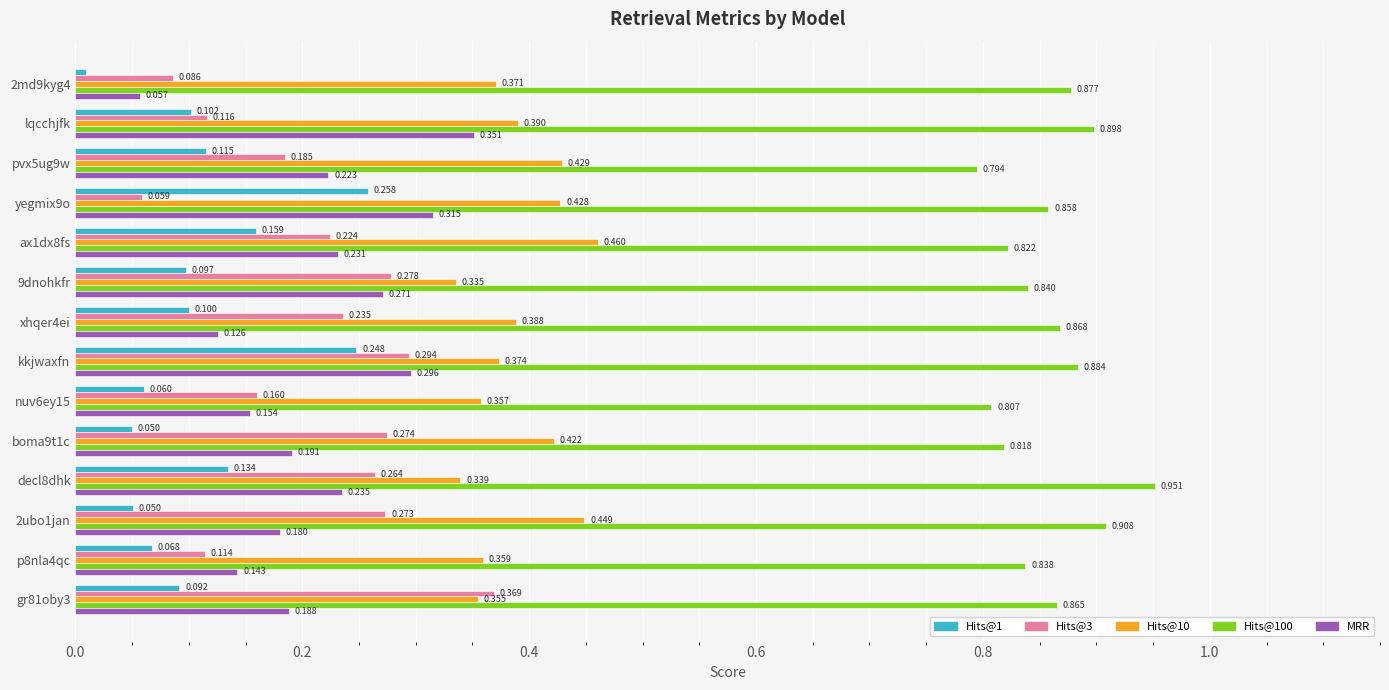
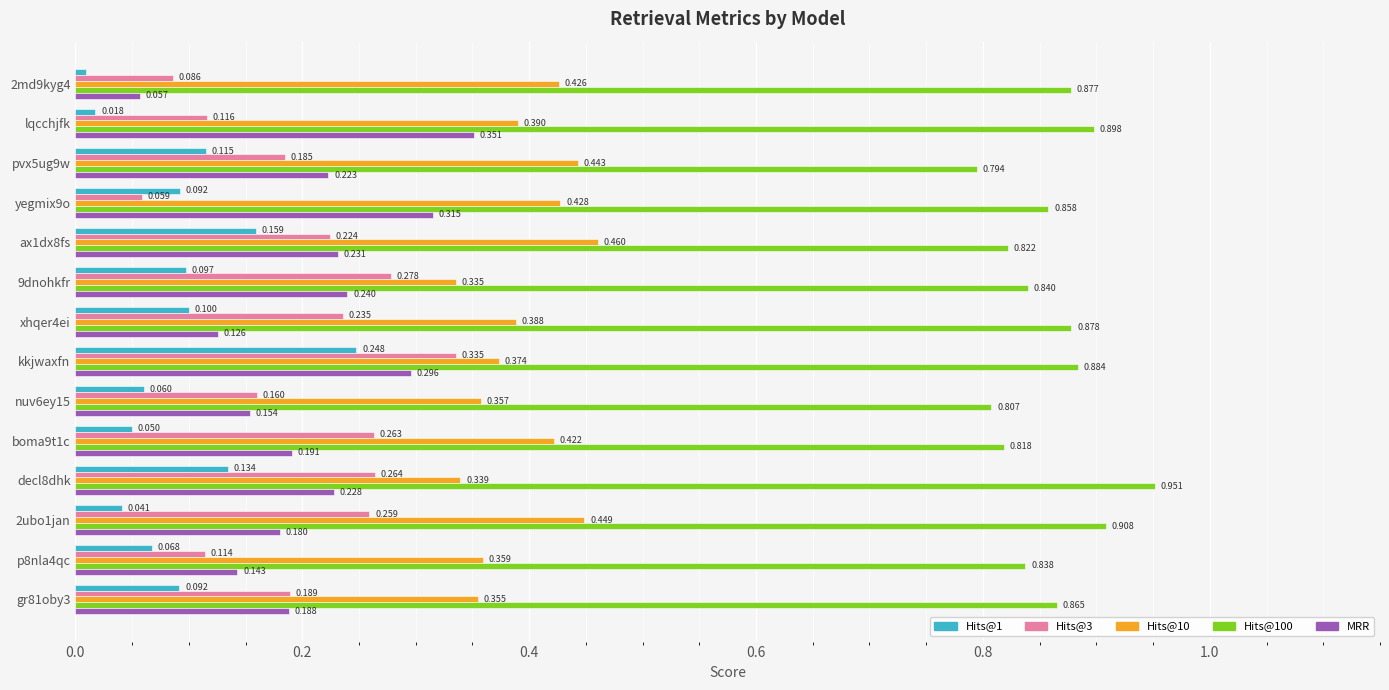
Hits@10, 2md9kyg4: 0.371 -> 0.426
Hits@1, lqcchjfk: 0.102 -> 0.018
Hits@10, pvx5ug9w: 0.429 -> 0.443
Hits@1, yegmix9o: 0.258 -> 0.092
MRR, 9dnohkfr: 0.271 -> 0.240
Hits@100, xhqer4ei: 0.868 -> 0.878
Hits@3, kkjwaxfn: 0.294 -> 0.335
Hits@3, boma9t1c: 0.274 -> 0.263
MRR, decl8dhk: 0.235 -> 0.228
Hits@1, 2ubo1jan: 0.050 -> 0.041
Hits@3, 2ubo1jan: 0.273 -> 0.259
Hits@3, gr81oby3: 0.369 -> 0.189
